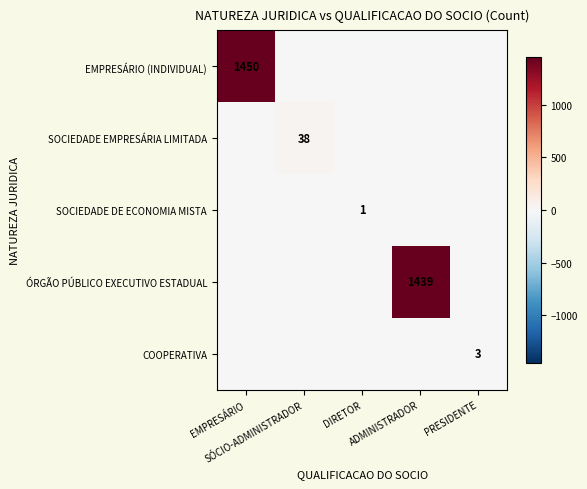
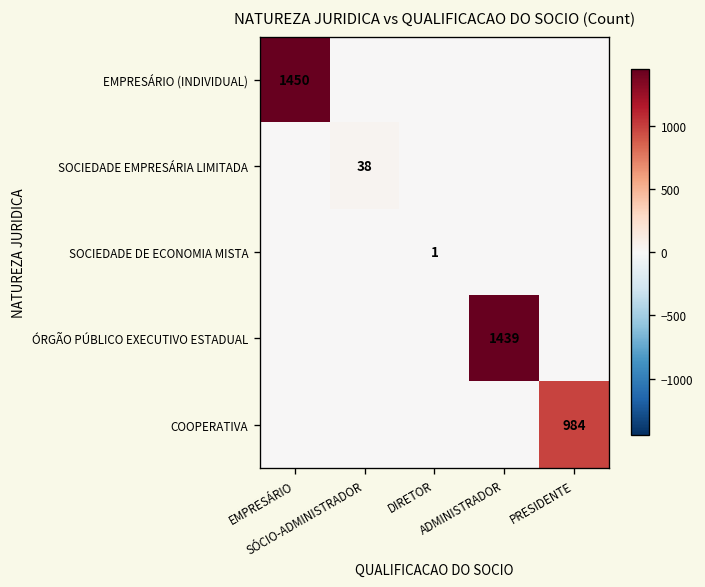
COOPERATIVA, PRESIDENTE: 3 -> 984
